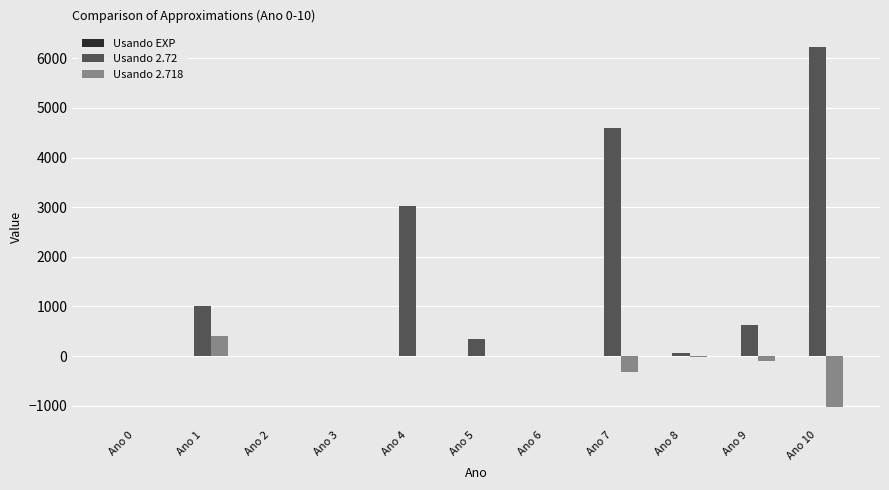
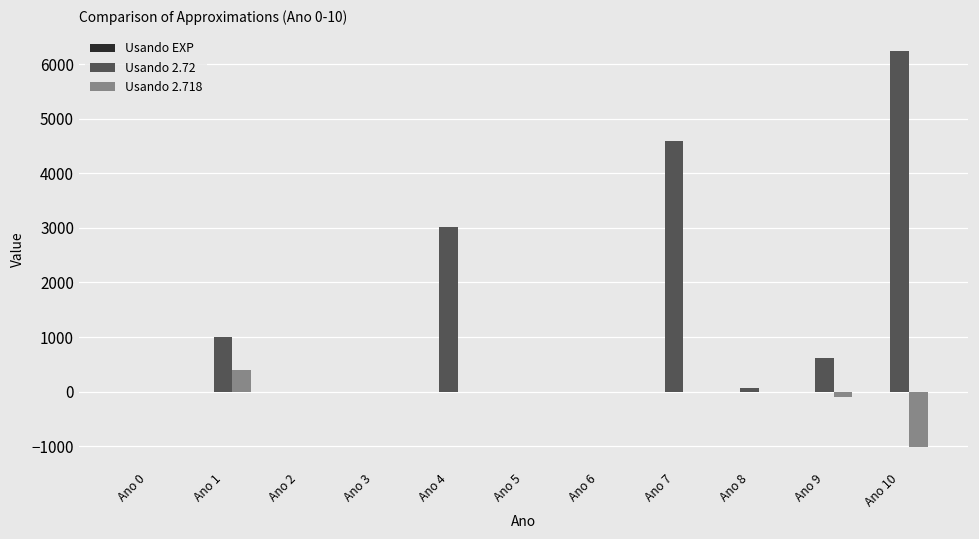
Usando 2.72, Ano 5: 300 -> 0
Usando 2.718, Ano 7: -300 -> 0
